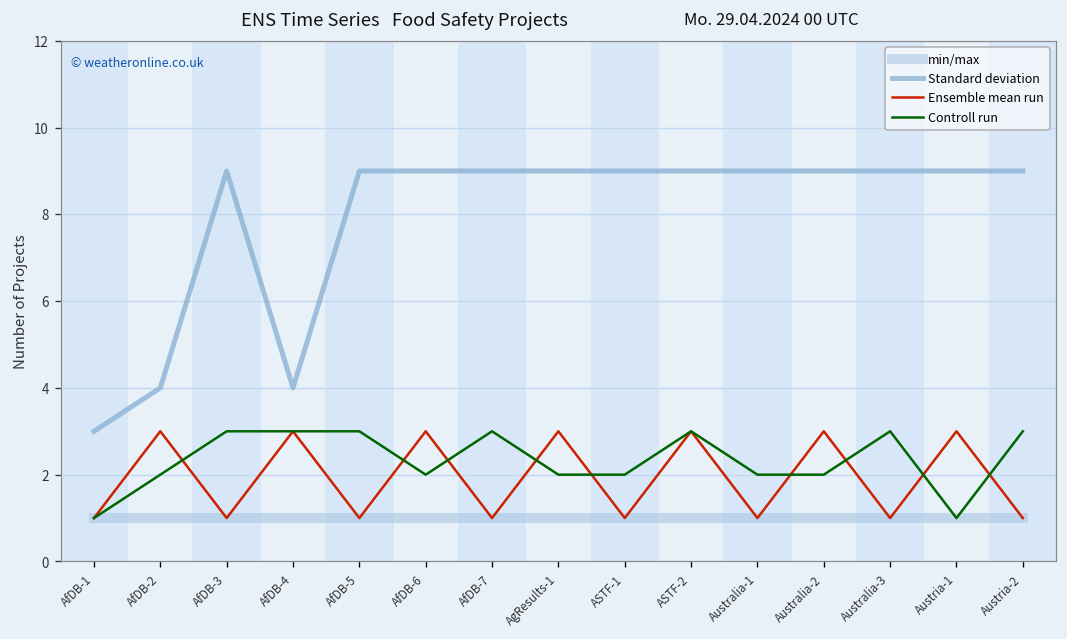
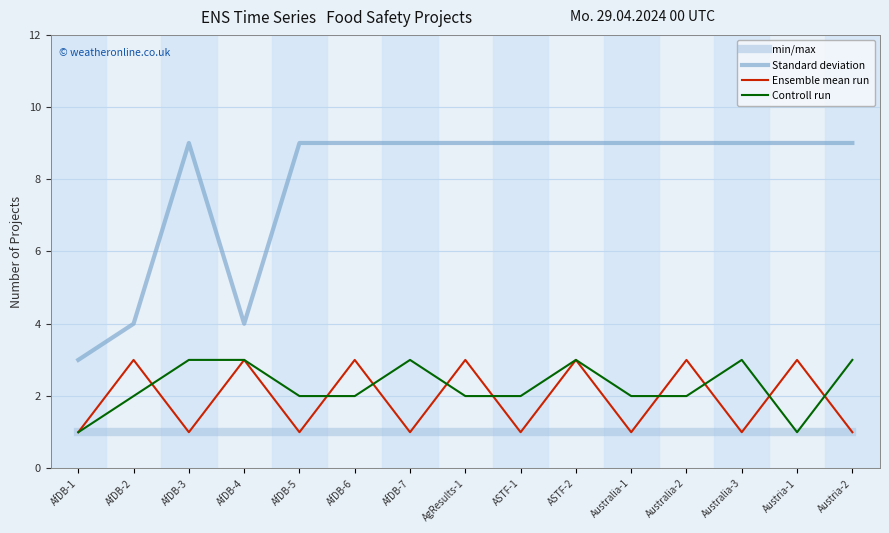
Controll run, AfDB-5: 3 -> 2
